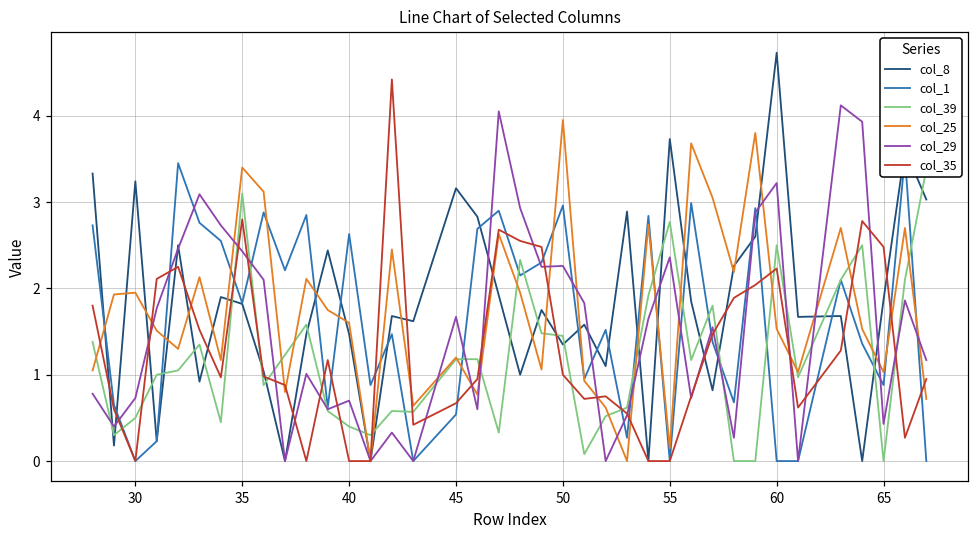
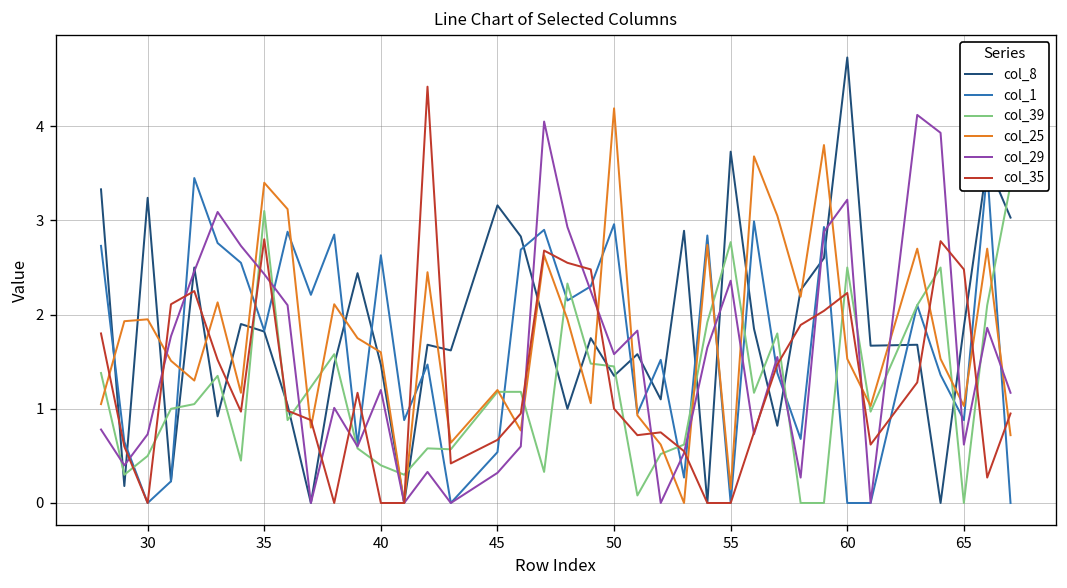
col_29, 40: 0.7 -> 1.2
col_29, 45: 1.7 -> 0.3
col_25, 50: 4.0 -> 4.2
col_29, 50: 2.3 -> 1.6
col_29, 65: 0.4 -> 0.6
